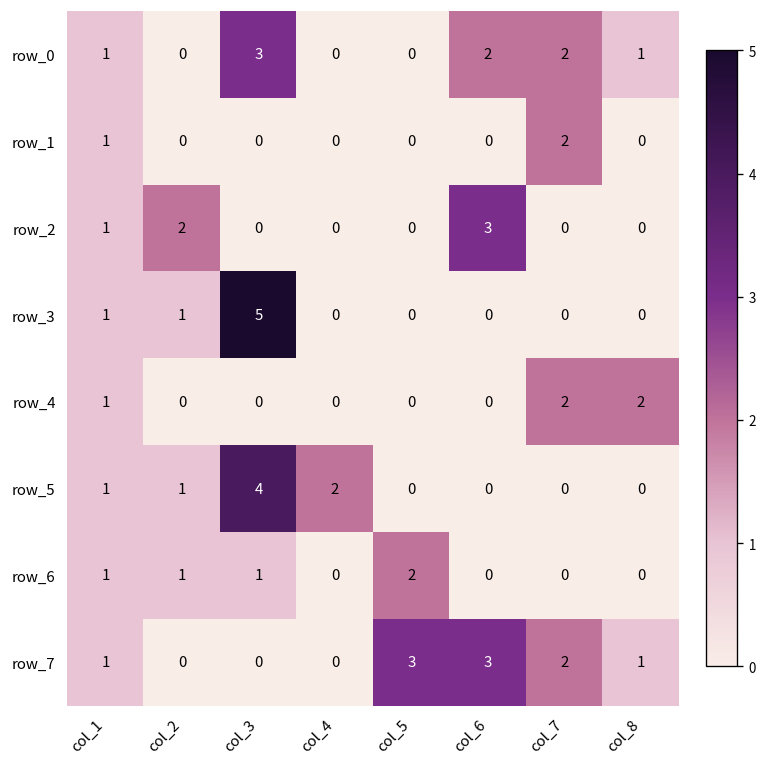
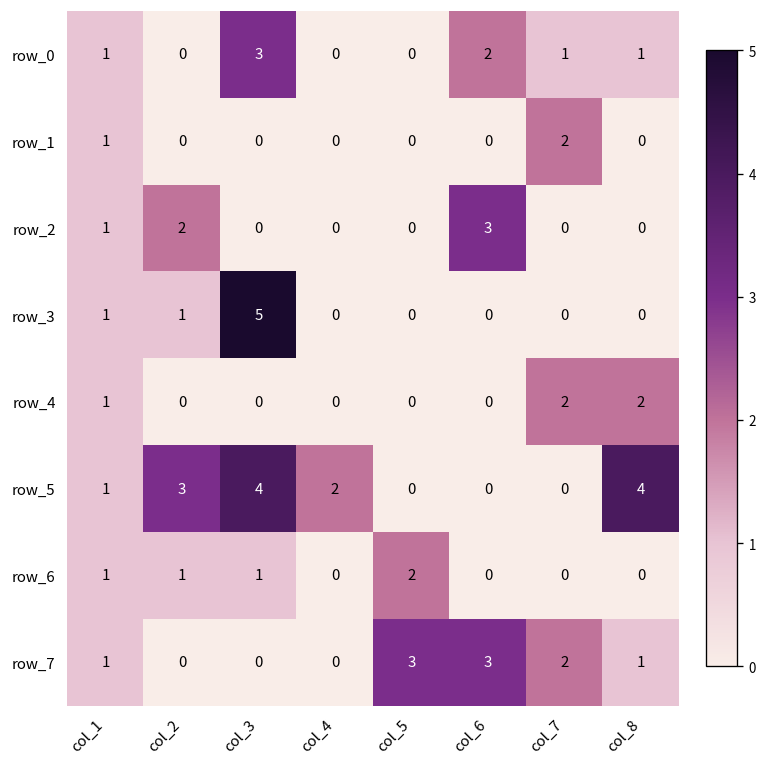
row_0, col_7: 2 -> 1
row_5, col_2: 1 -> 3
row_5, col_8: 0 -> 4
